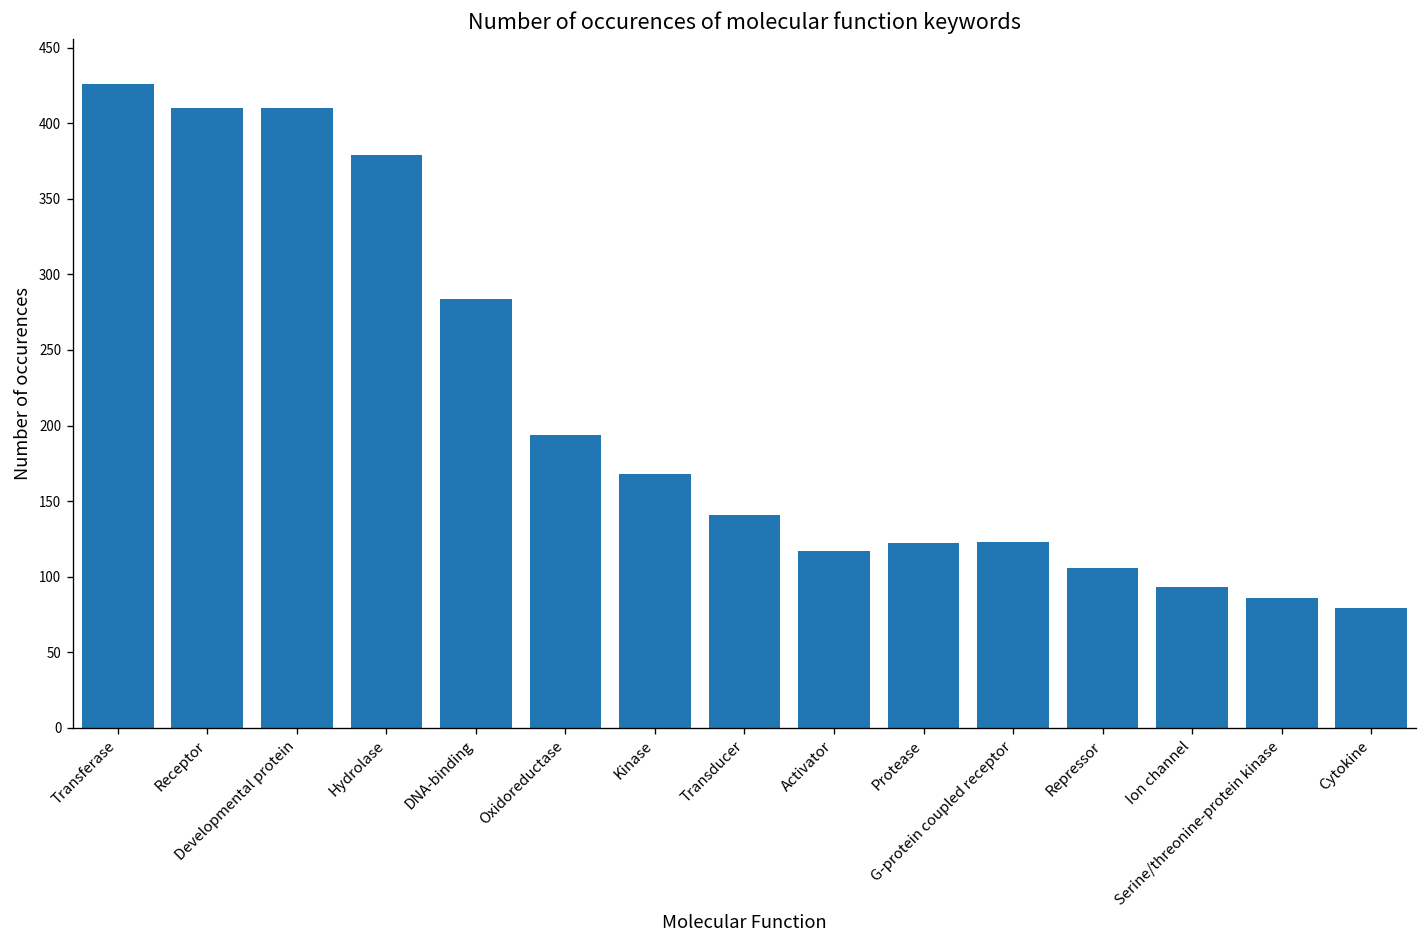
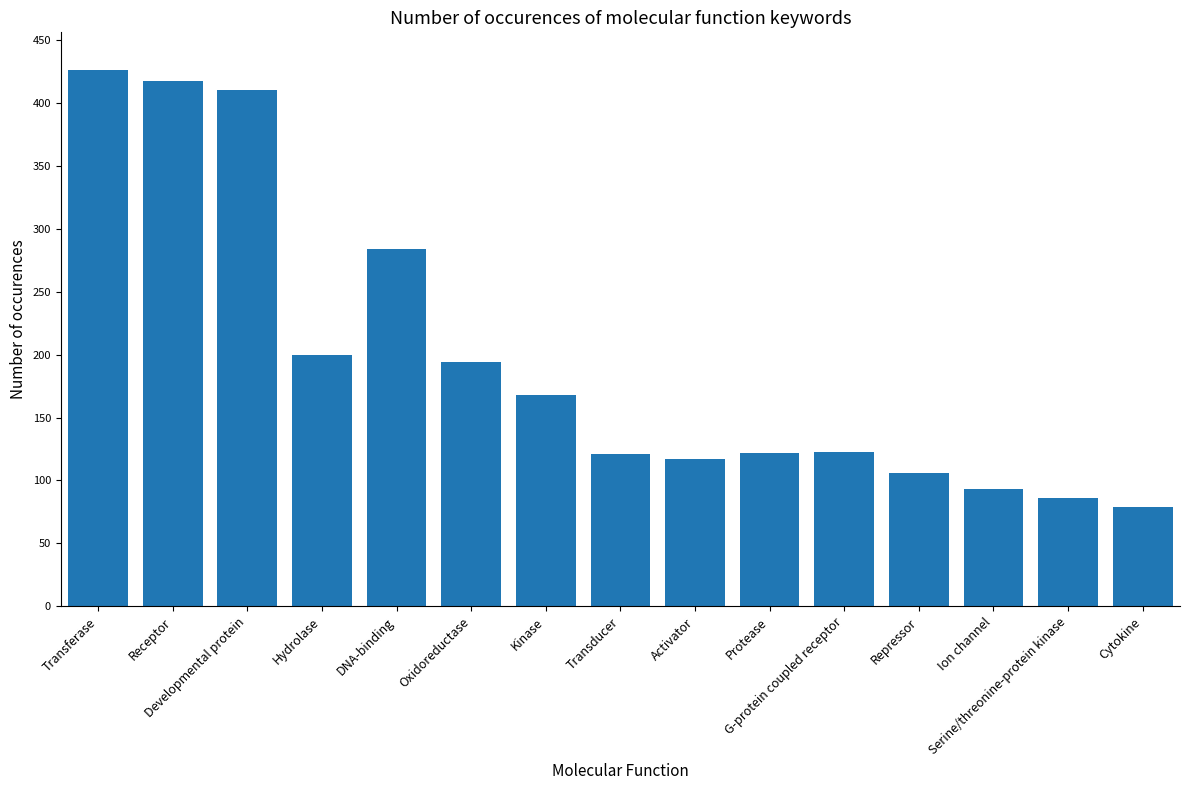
Receptor: 410 -> 417
Hydrolase: 379 -> 200
Transducer: 141 -> 121
